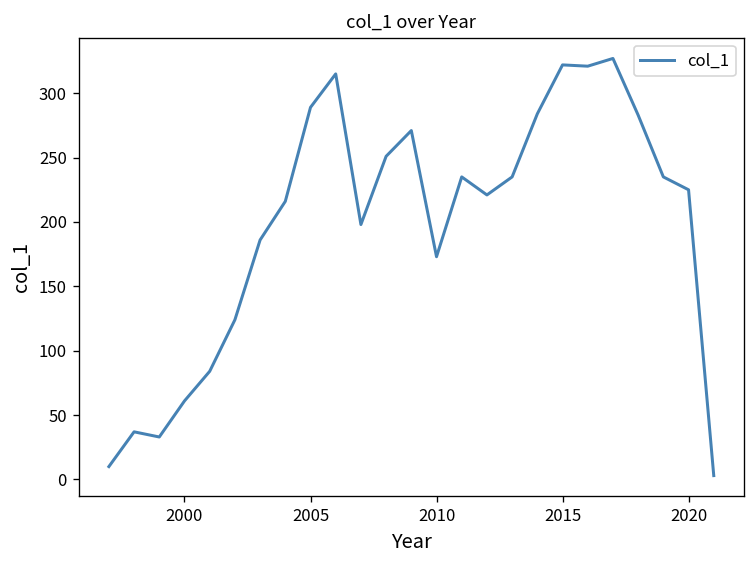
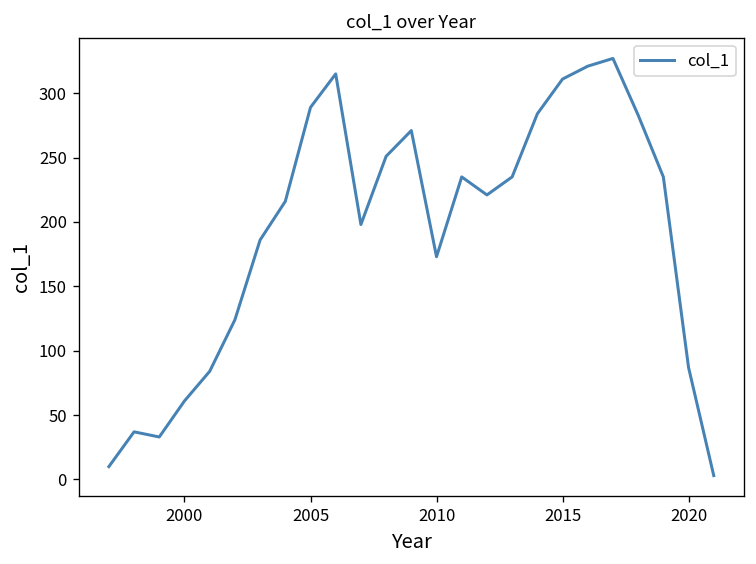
2015: 322 -> 311
2020: 225 -> 87
